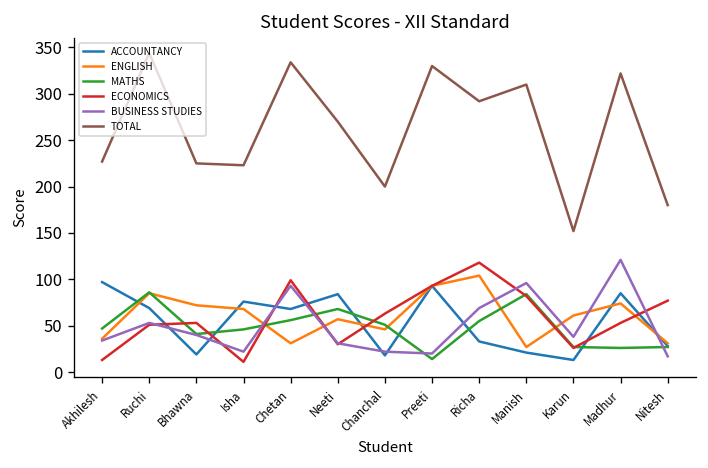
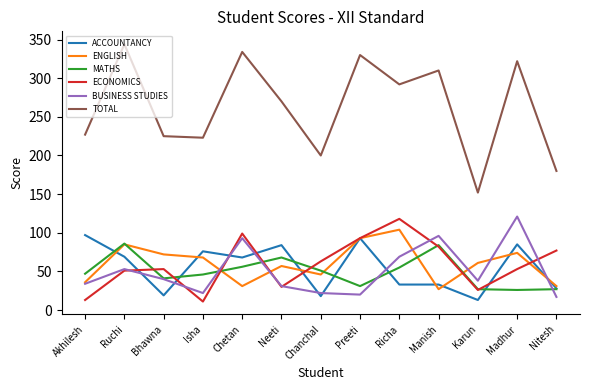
MATHS, Preeti: 10 -> 30
ACCOUNTANCY, Manish: 20 -> 30
